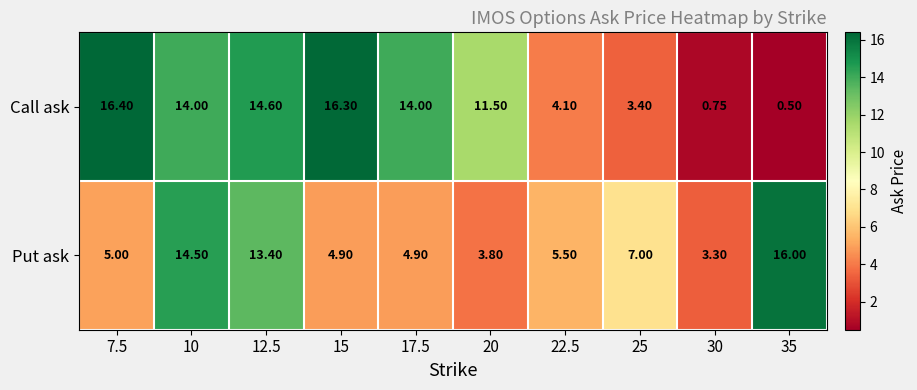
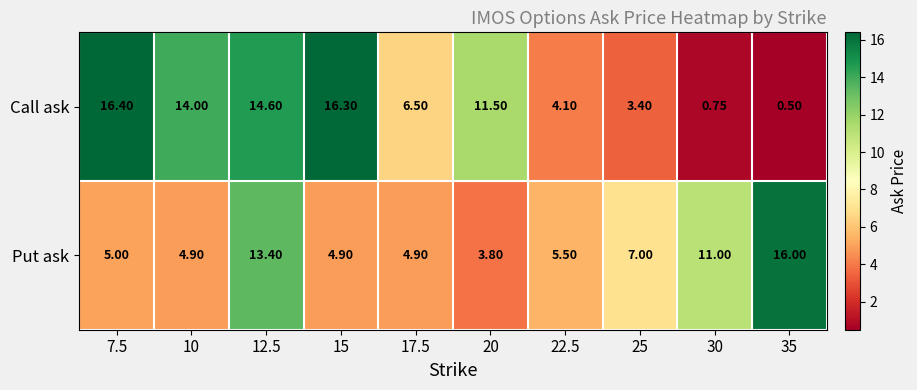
Call ask, 17.5: 14.00 -> 6.50
Put ask, 10: 14.50 -> 4.90
Put ask, 30: 3.30 -> 11.00
